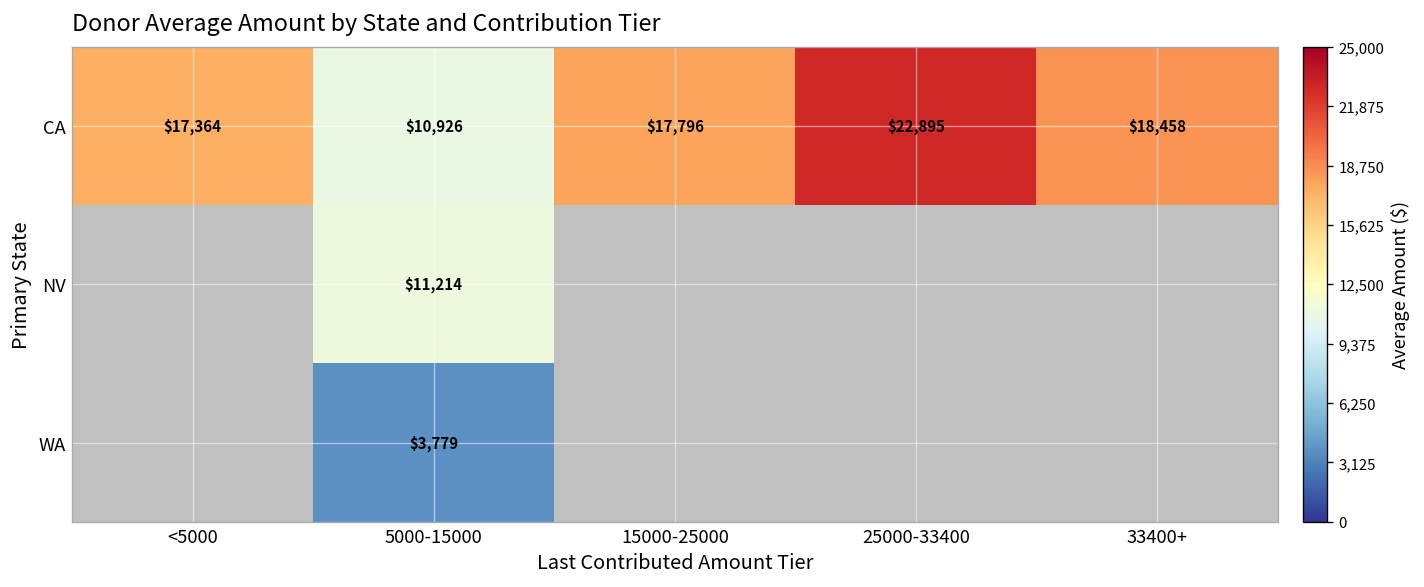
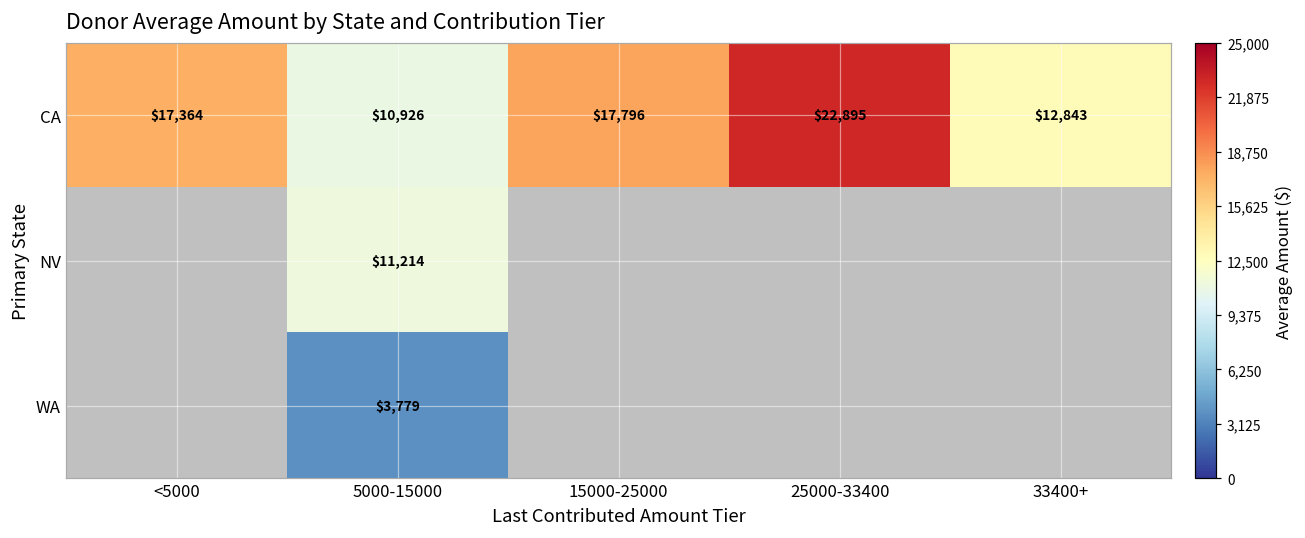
CA, 33400+: $18,458 -> $12,843
